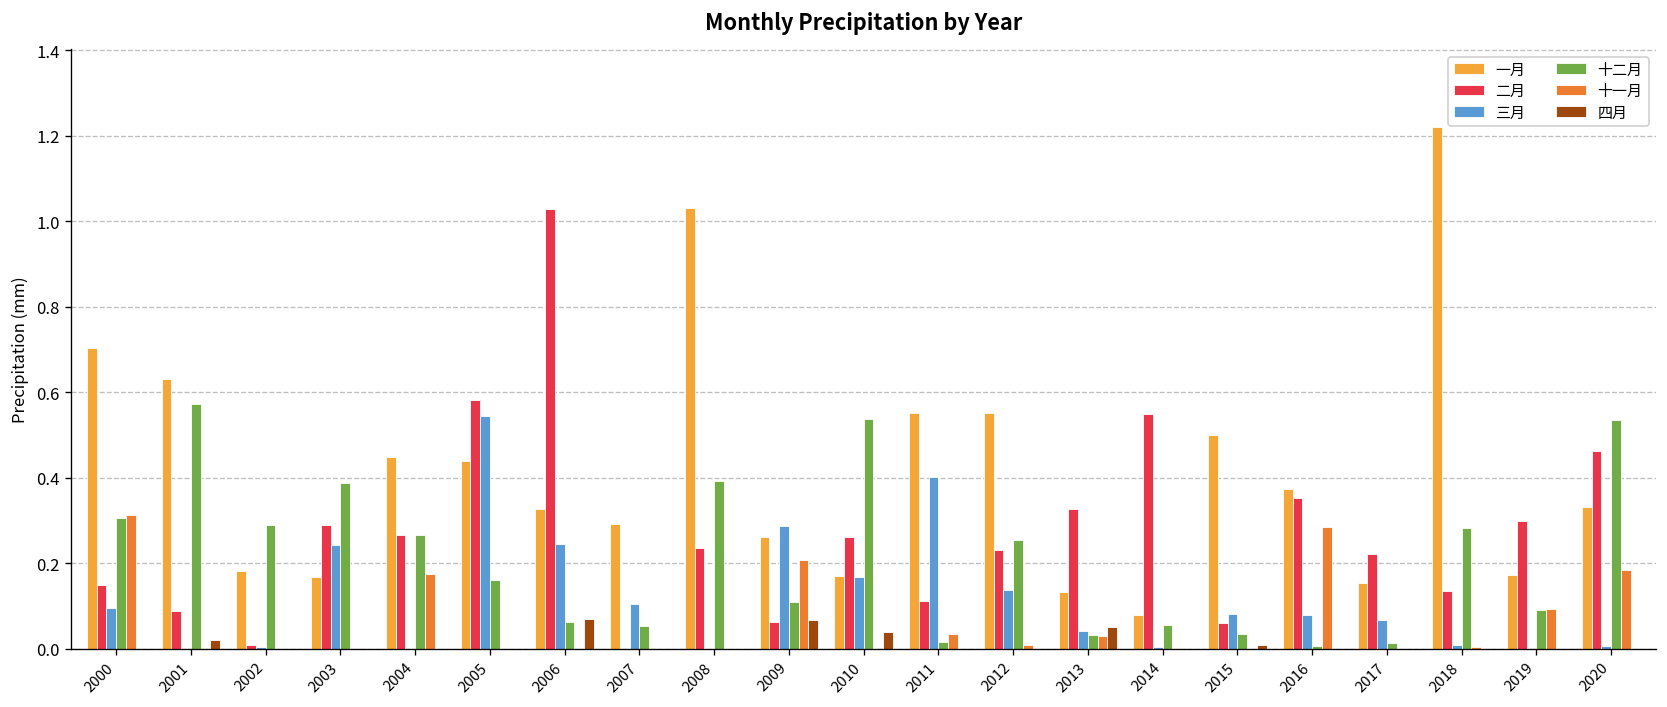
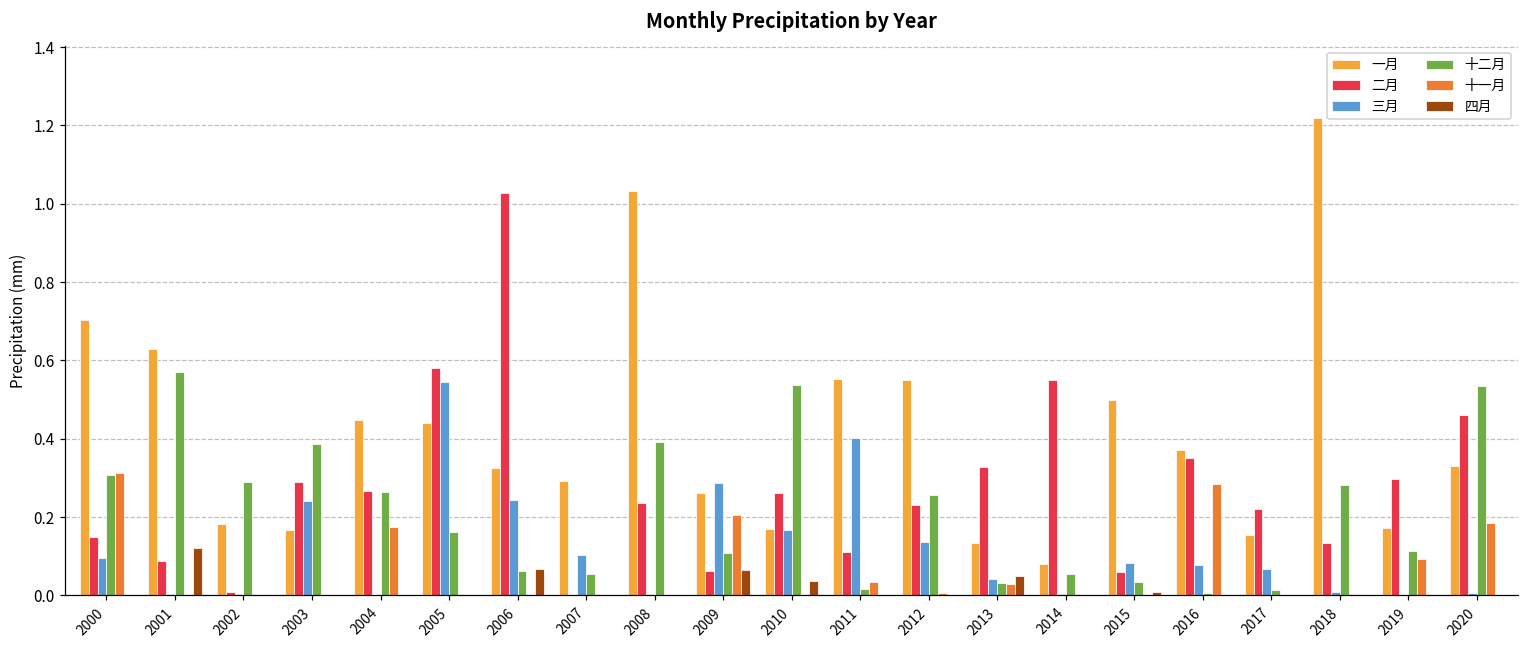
四月, 2001: 0.02 -> 0.12
十二月, 2019: 0.09 -> 0.11
